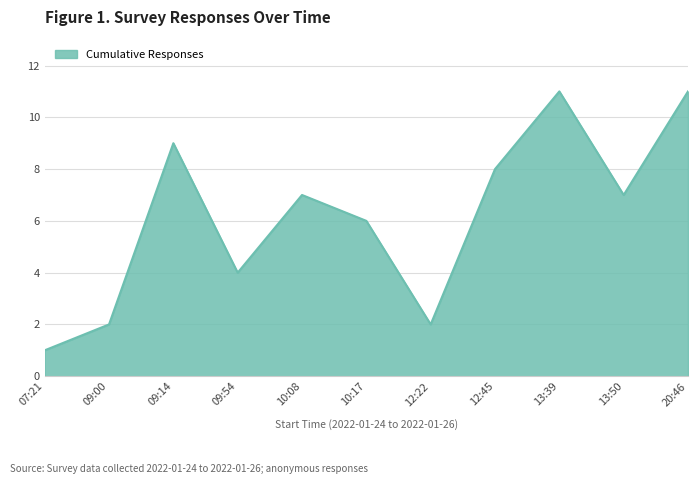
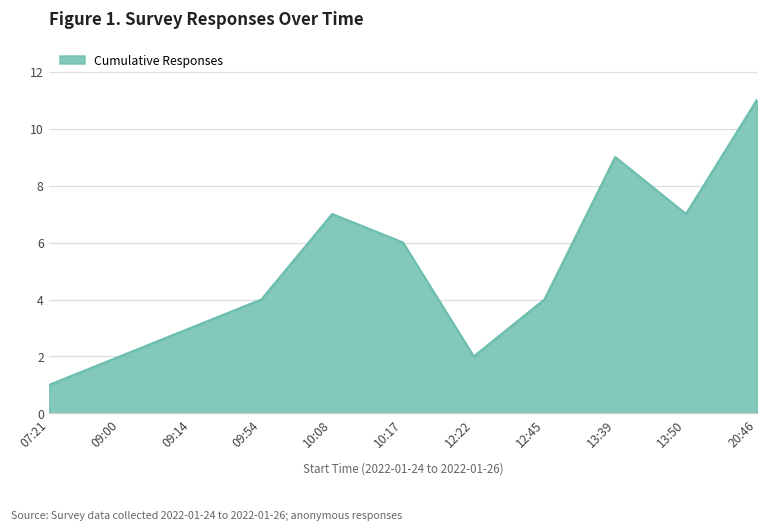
09:14: 9 -> 3
12:45: 8 -> 4
13:39: 11 -> 9
